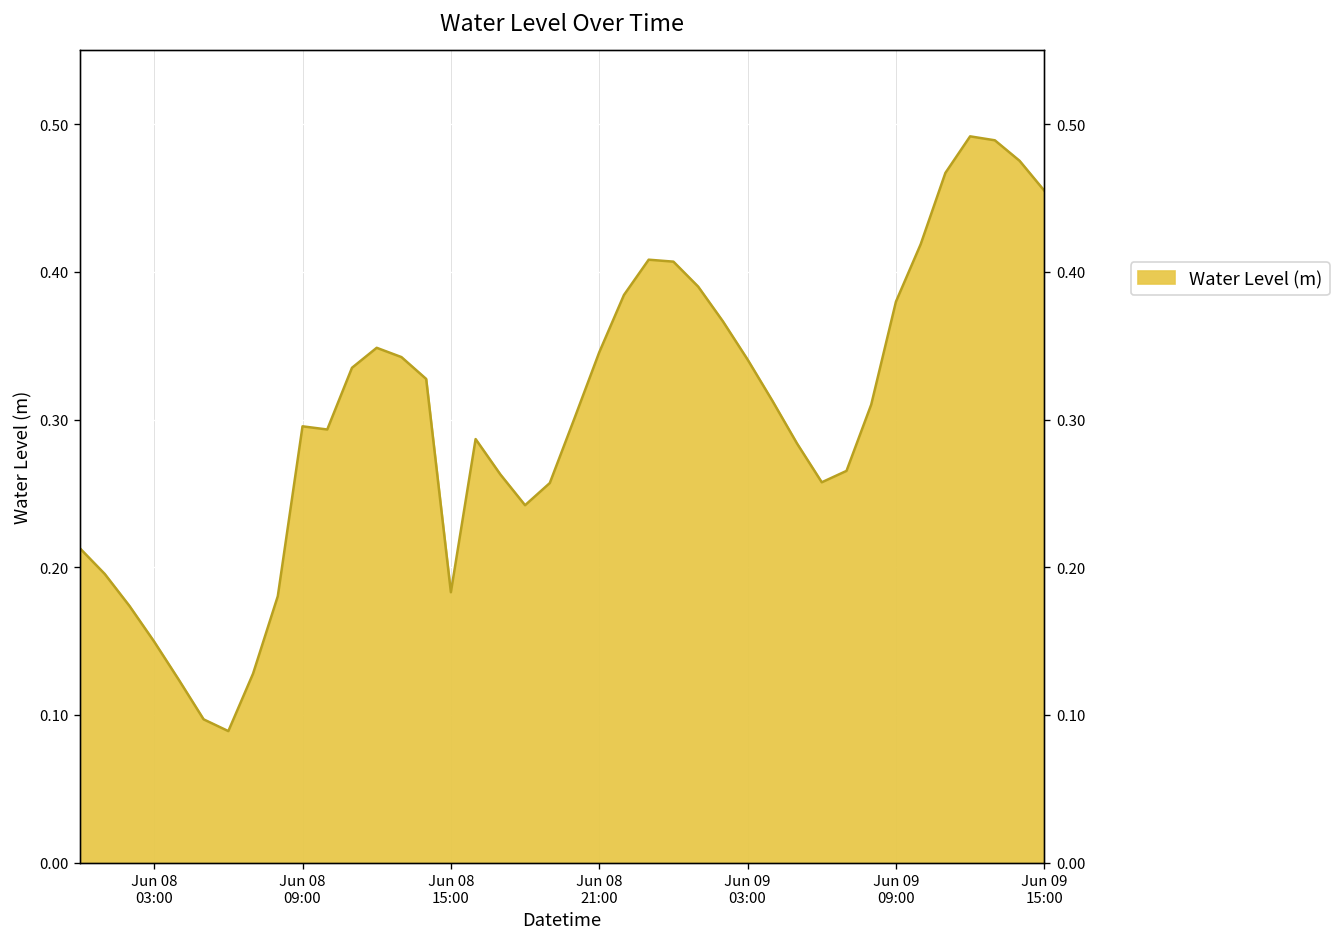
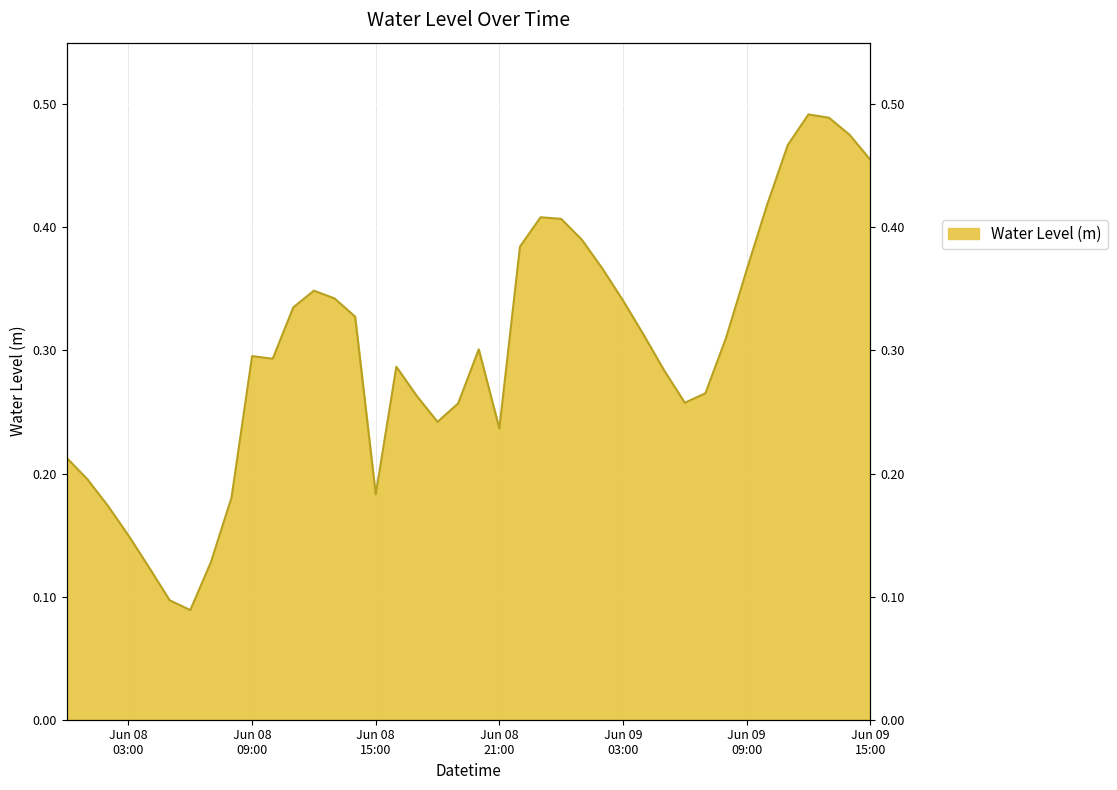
Jun 08 21:00: 0.345 -> 0.237
Jun 09 09:00: 0.380 -> 0.365
